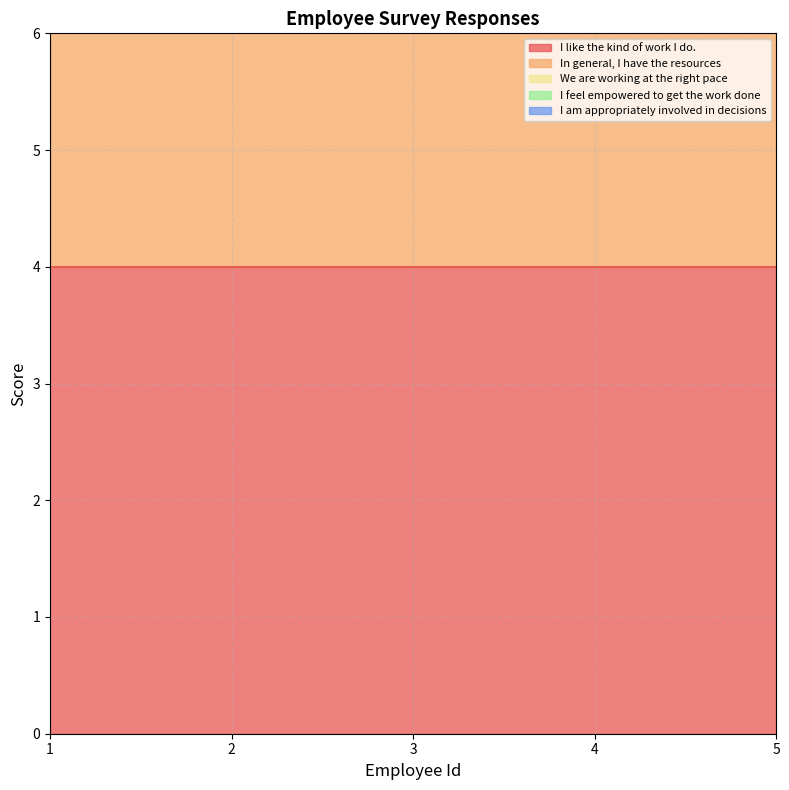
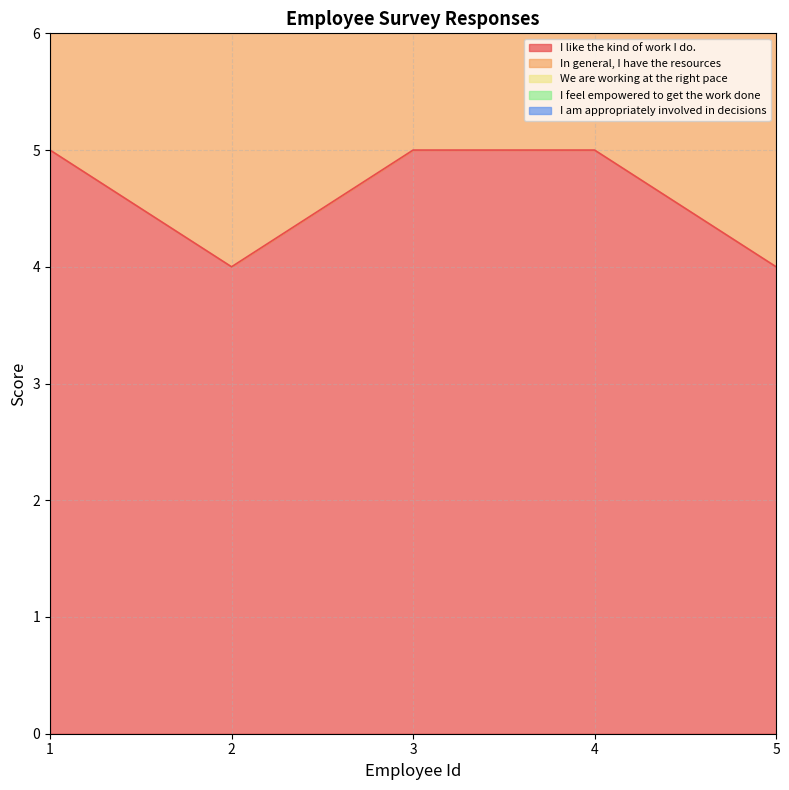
I like the kind of work I do., 1: 4 -> 5
I like the kind of work I do., 3: 4 -> 5
I like the kind of work I do., 4: 4 -> 5
